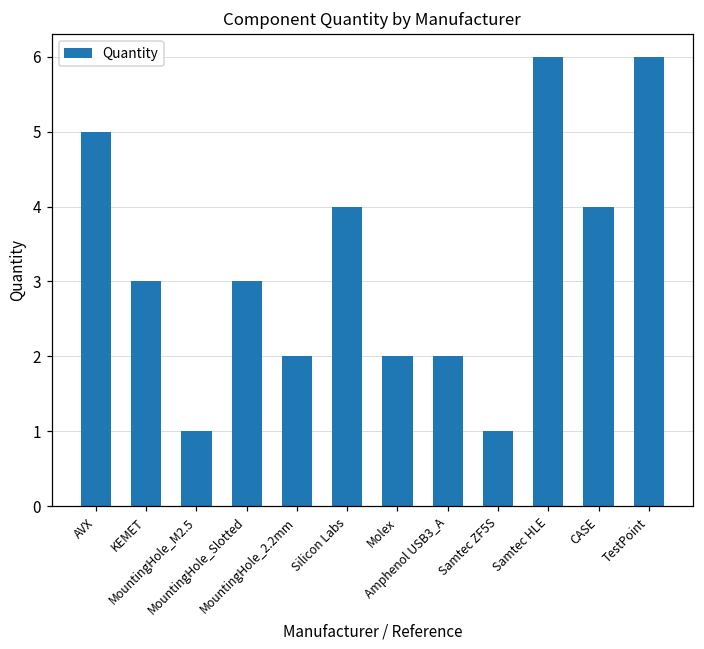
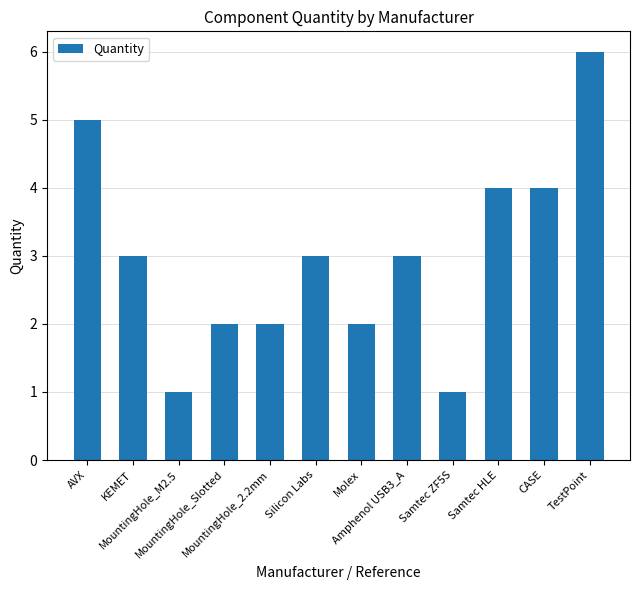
MountingHole_Slotted: 3 -> 2
Silicon Labs: 4 -> 3
Amphenol USB3_A: 2 -> 3
Samtec HLE: 6 -> 4
